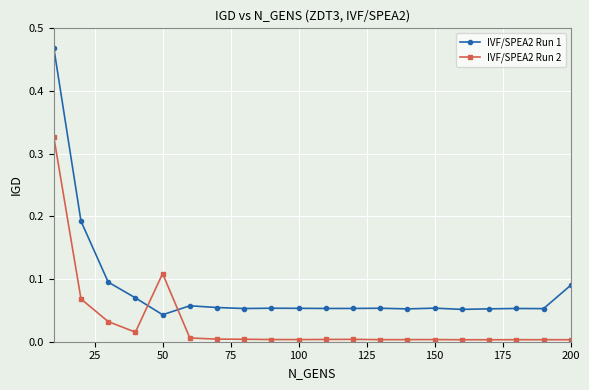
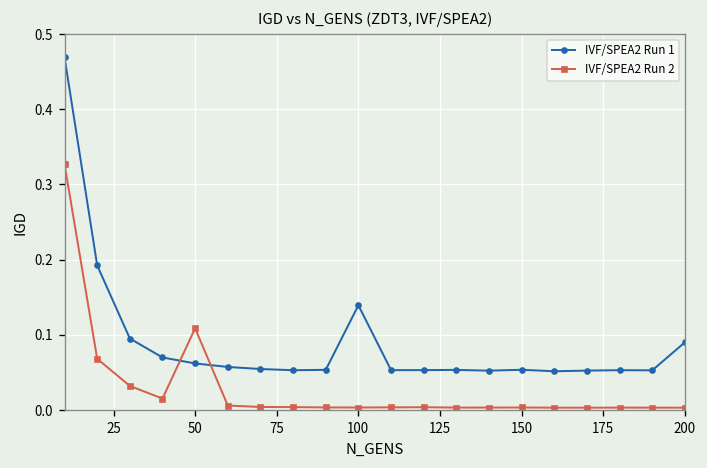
IVF/SPEA2 Run 1, 50: 0.04 -> 0.06
IVF/SPEA2 Run 1, 100: 0.05 -> 0.14
